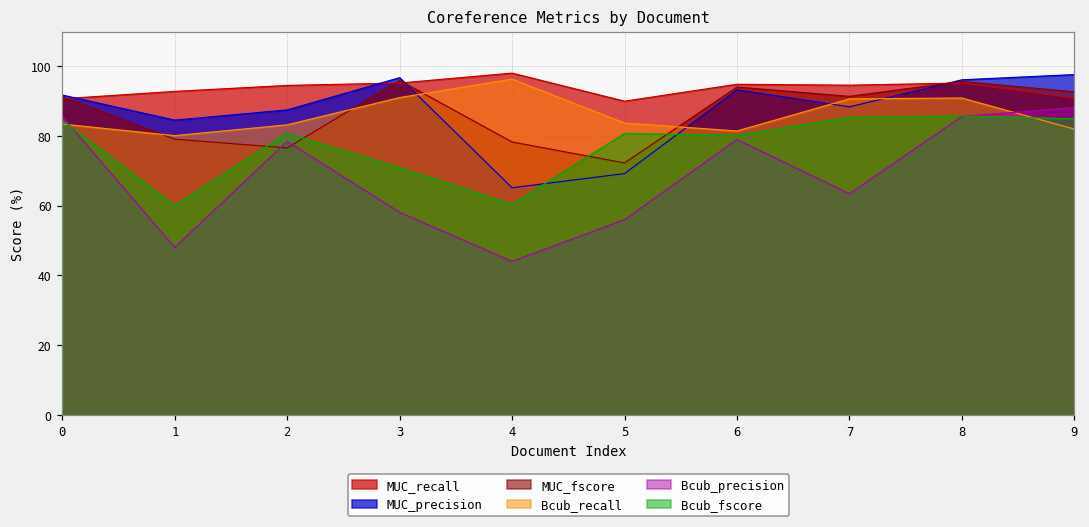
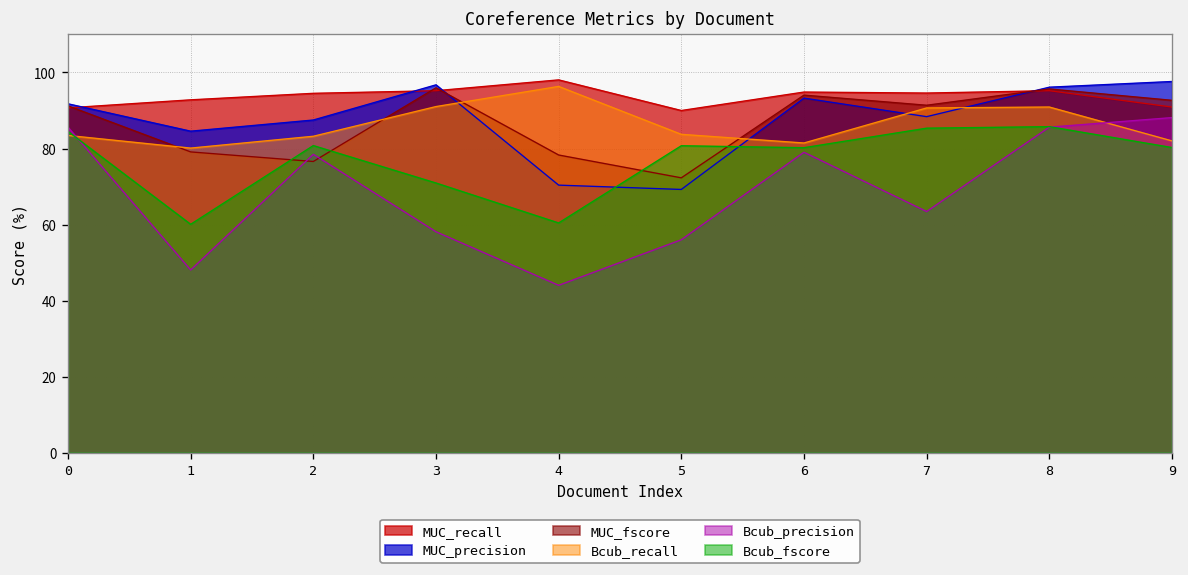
MUC_precision, 4: 65 -> 70
Bcub_fscore, 9: 85 -> 80
